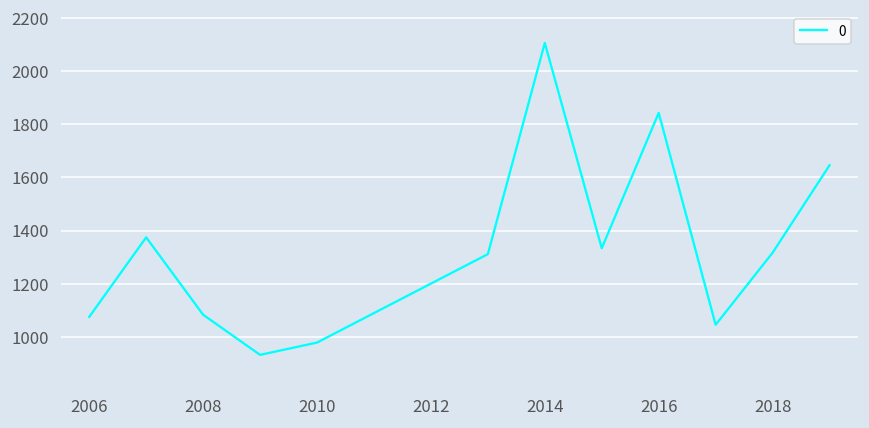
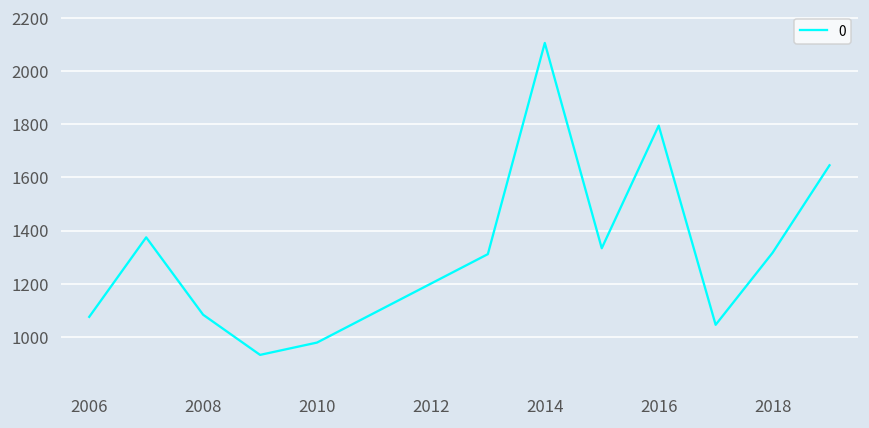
2016: 1840 -> 1790
